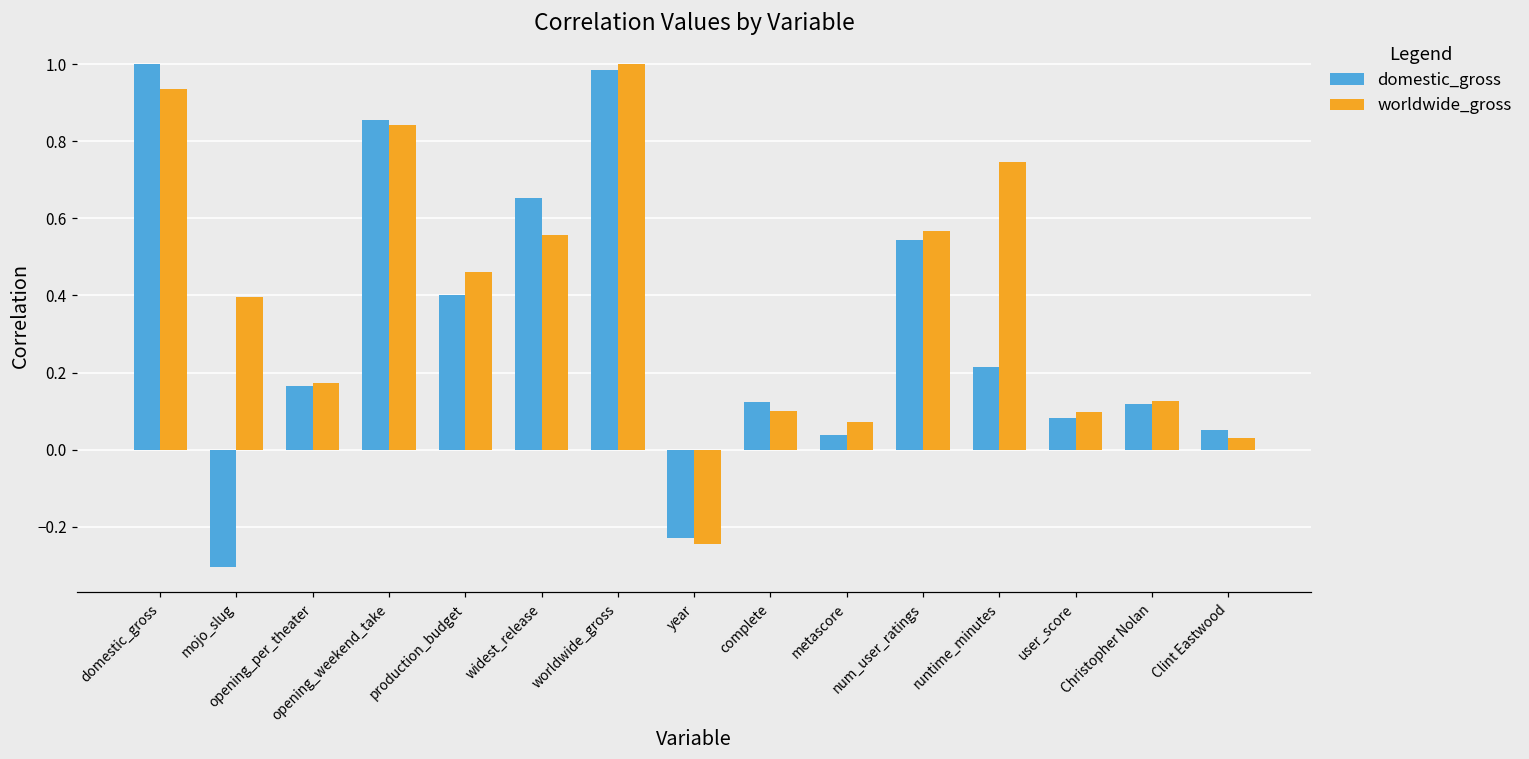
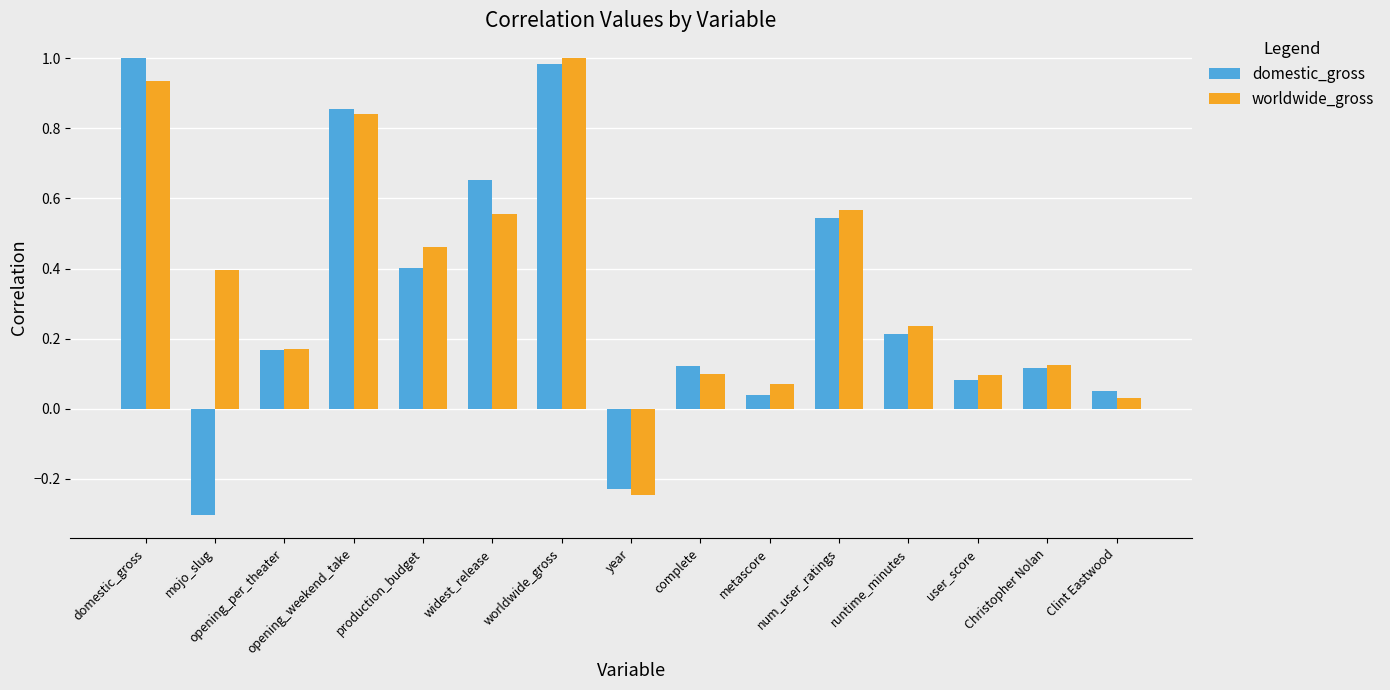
worldwide_gross, runtime_minutes: 0.75 -> 0.24
